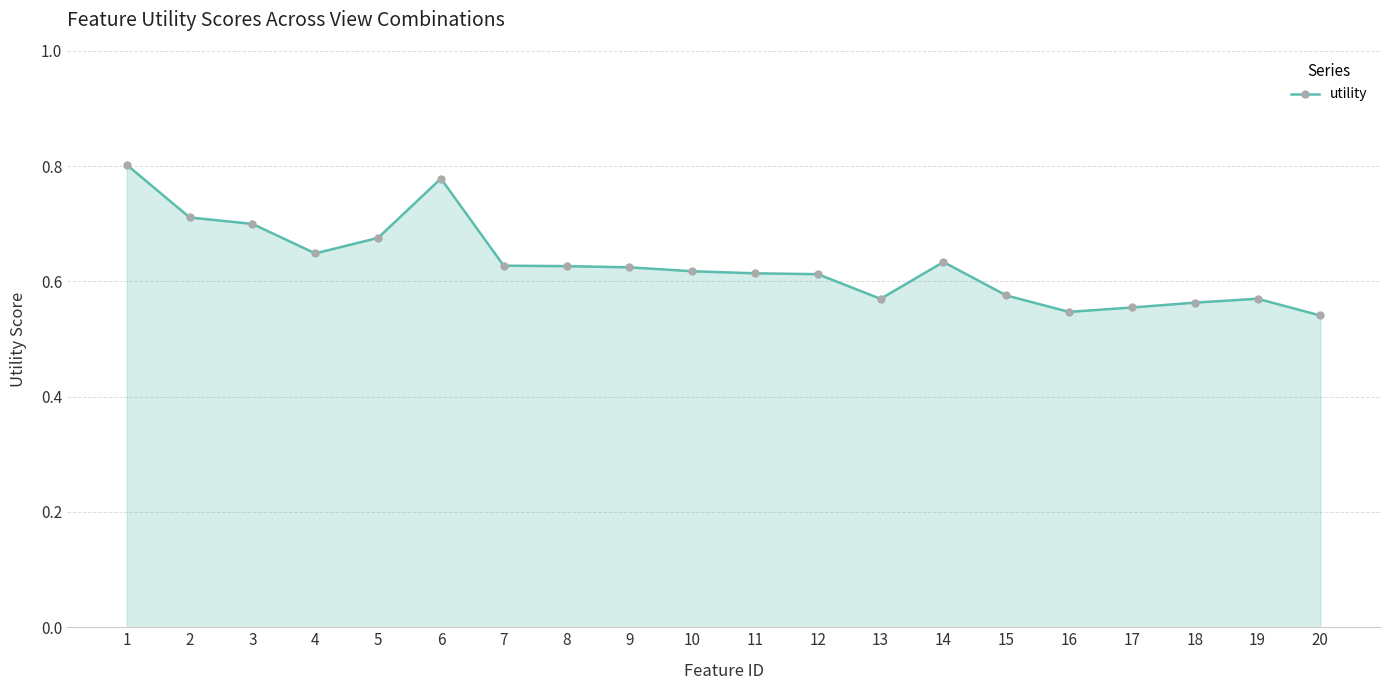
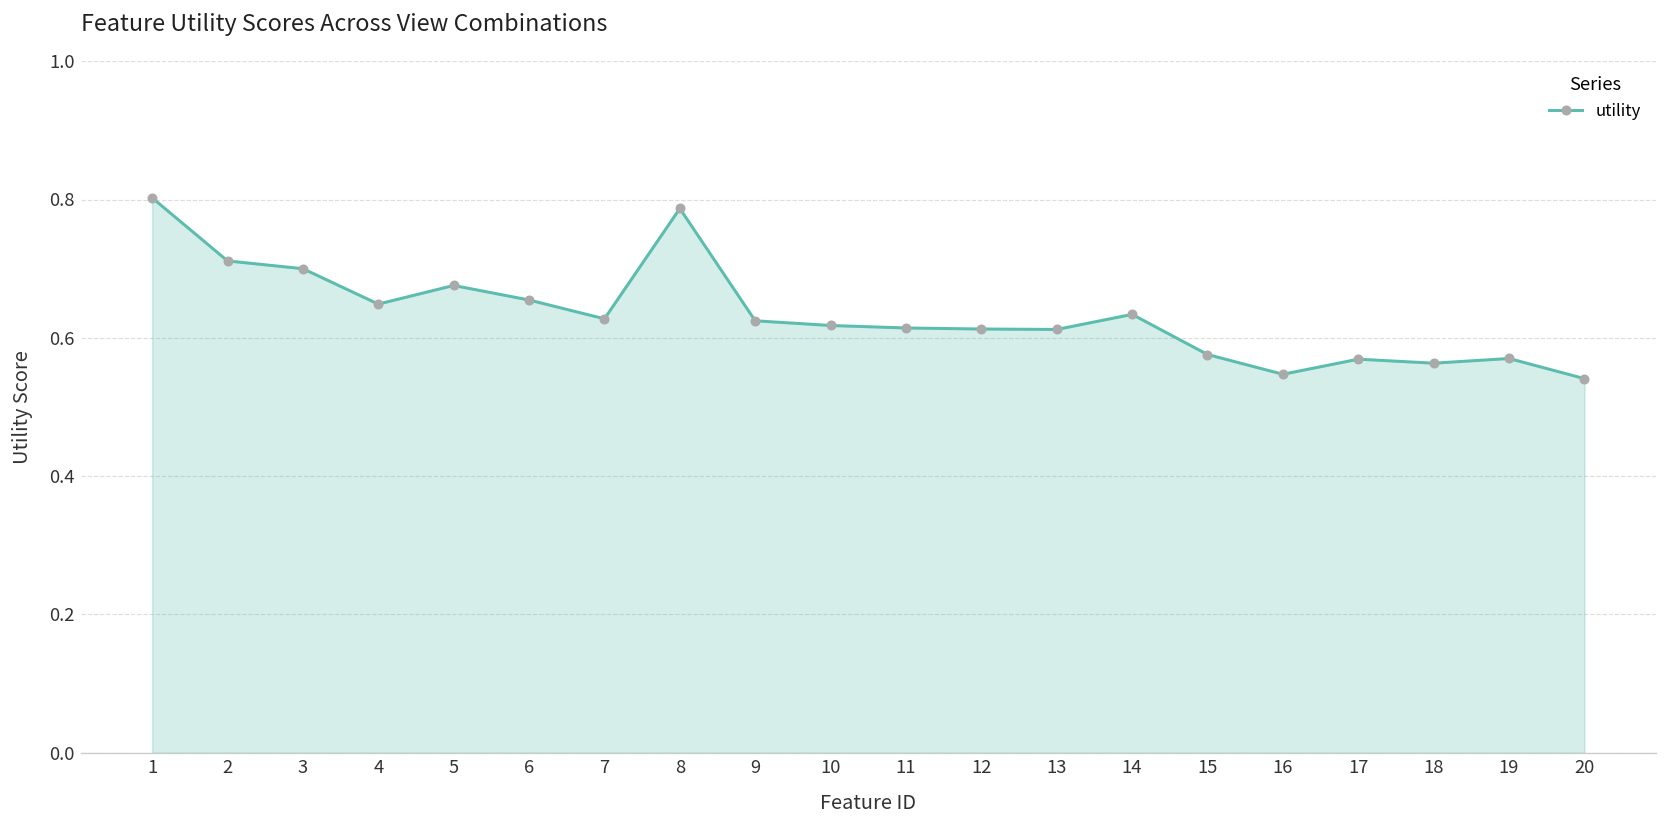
6: 0.78 -> 0.65
8: 0.63 -> 0.79
13: 0.57 -> 0.61
17: 0.55 -> 0.57
